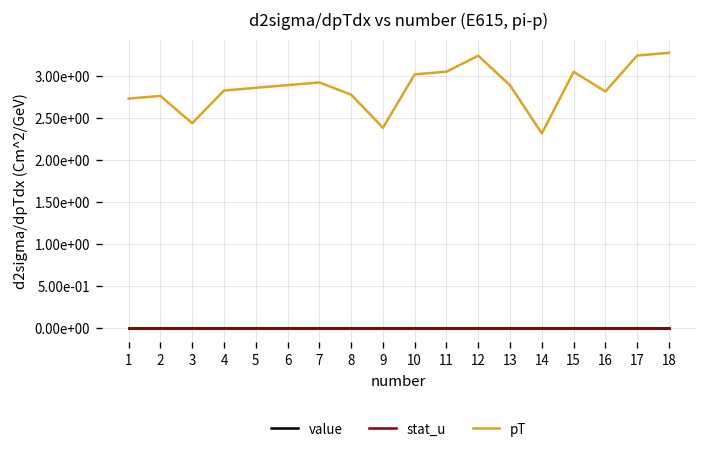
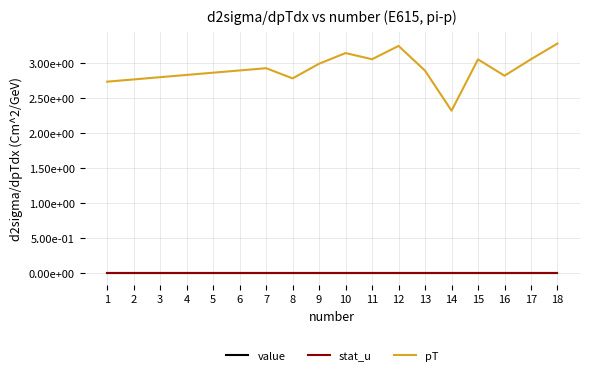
pT, 3: 2.4 -> 2.8
pT, 9: 2.4 -> 3.0
pT, 10: 3.0 -> 3.1
pT, 17: 3.2 -> 3.1
